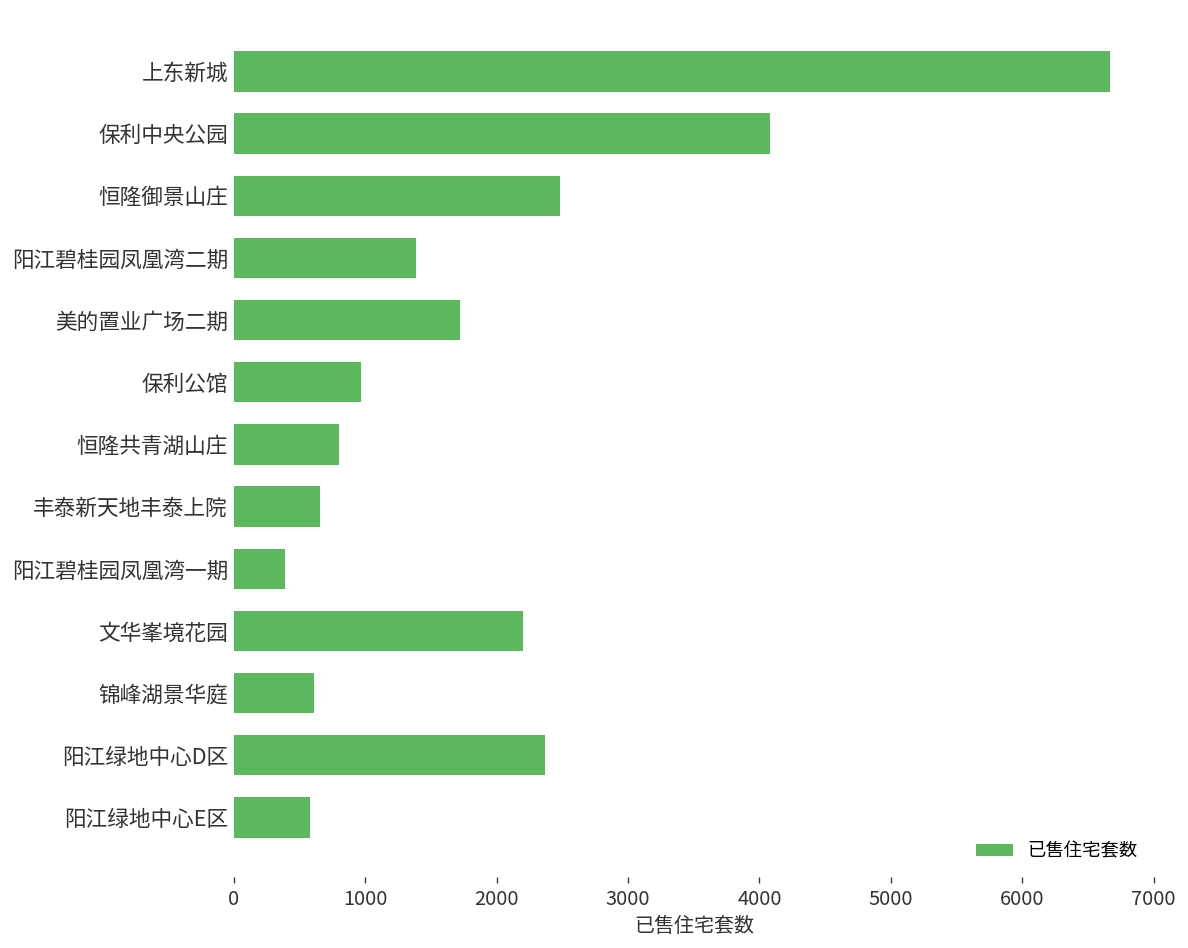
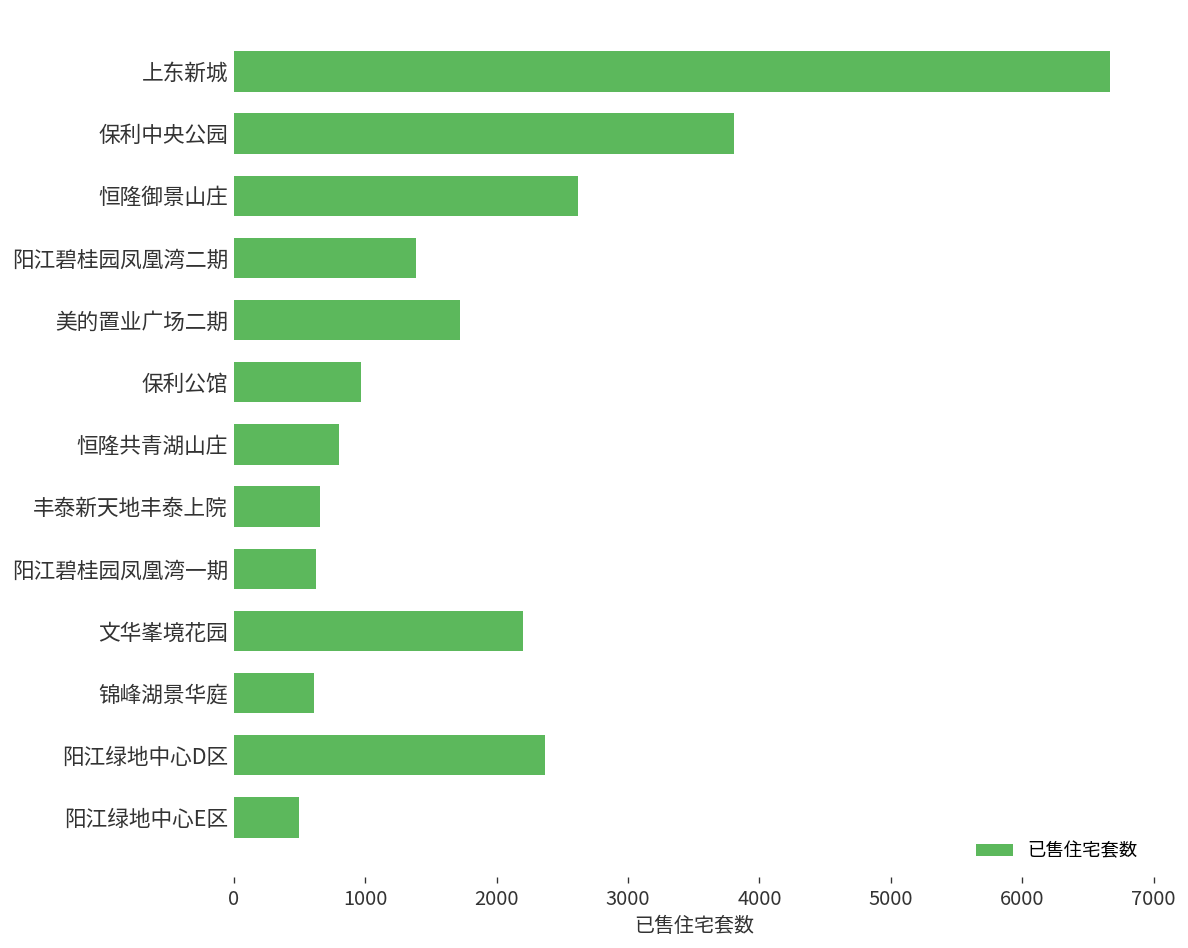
保利中央公园: 4080 -> 3810
恒隆御景山庄: 2490 -> 2620
阳江碧桂园凤凰湾一期: 390 -> 630
阳江绿地中心E区: 580 -> 500
